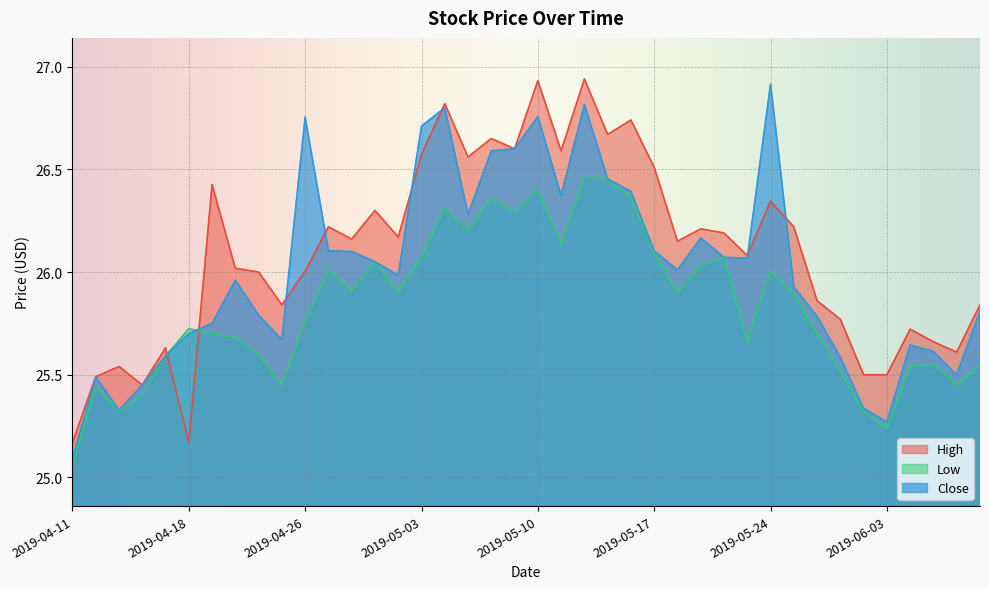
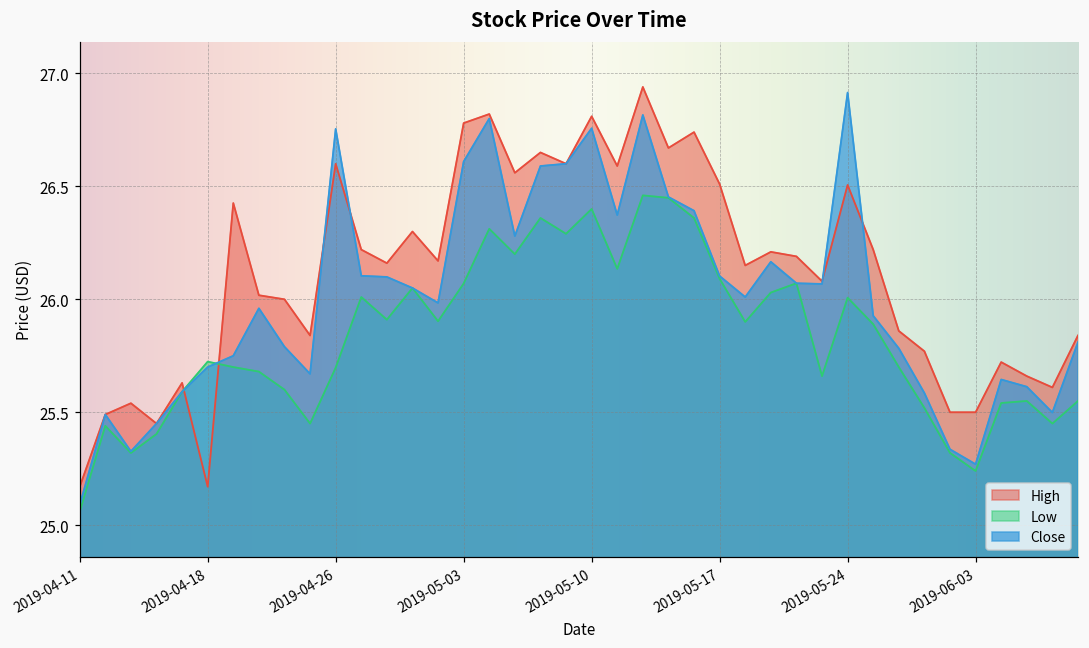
High, 2019-04-26: 26.00 -> 26.60
Low, 2019-04-26: 25.76 -> 25.70
High, 2019-05-03: 26.57 -> 26.78
Close, 2019-05-03: 26.71 -> 26.61
High, 2019-05-10: 26.93 -> 26.81
High, 2019-05-24: 26.34 -> 26.51
